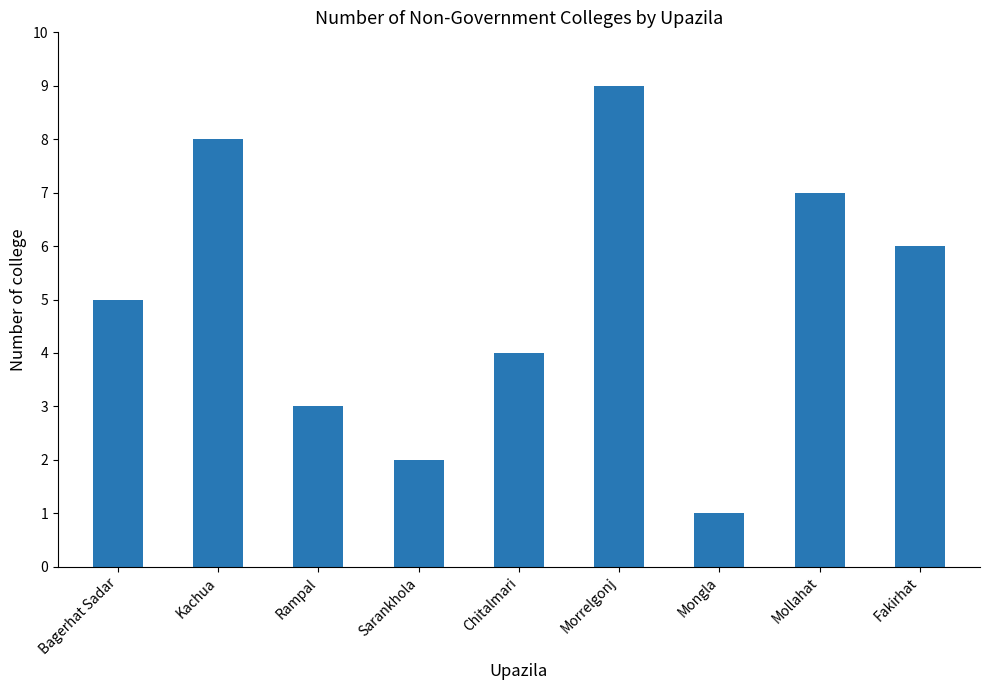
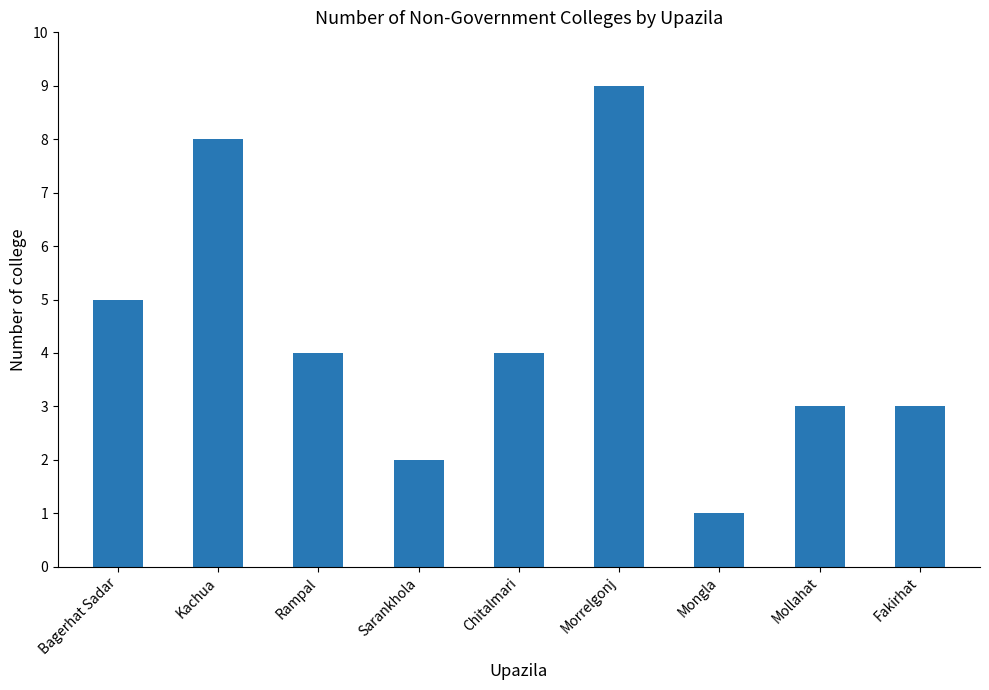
Rampal: 3 -> 4
Mollahat: 7 -> 3
Fakirhat: 6 -> 3
